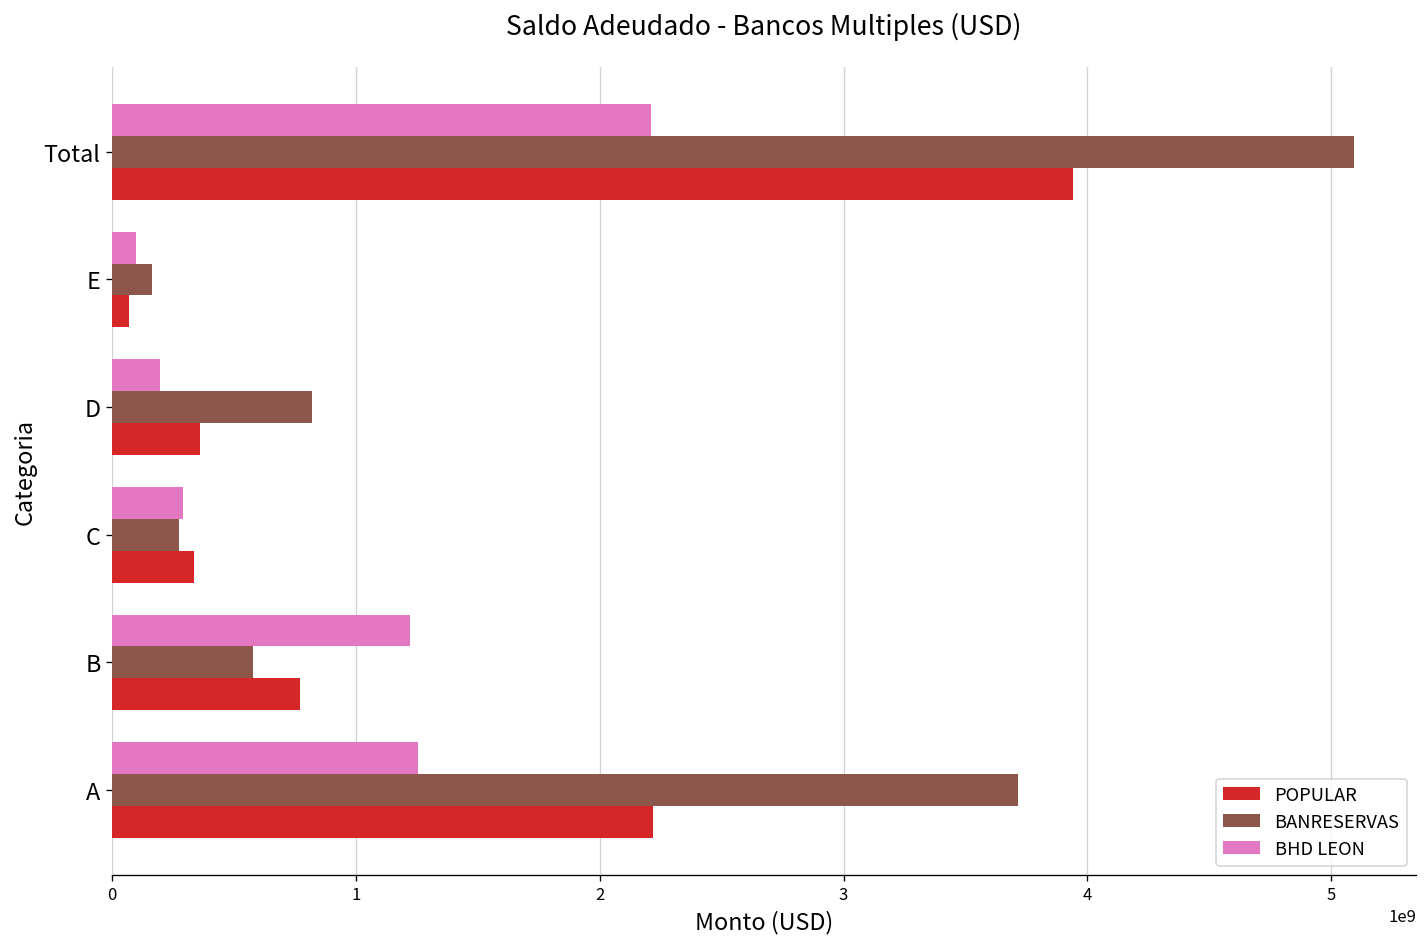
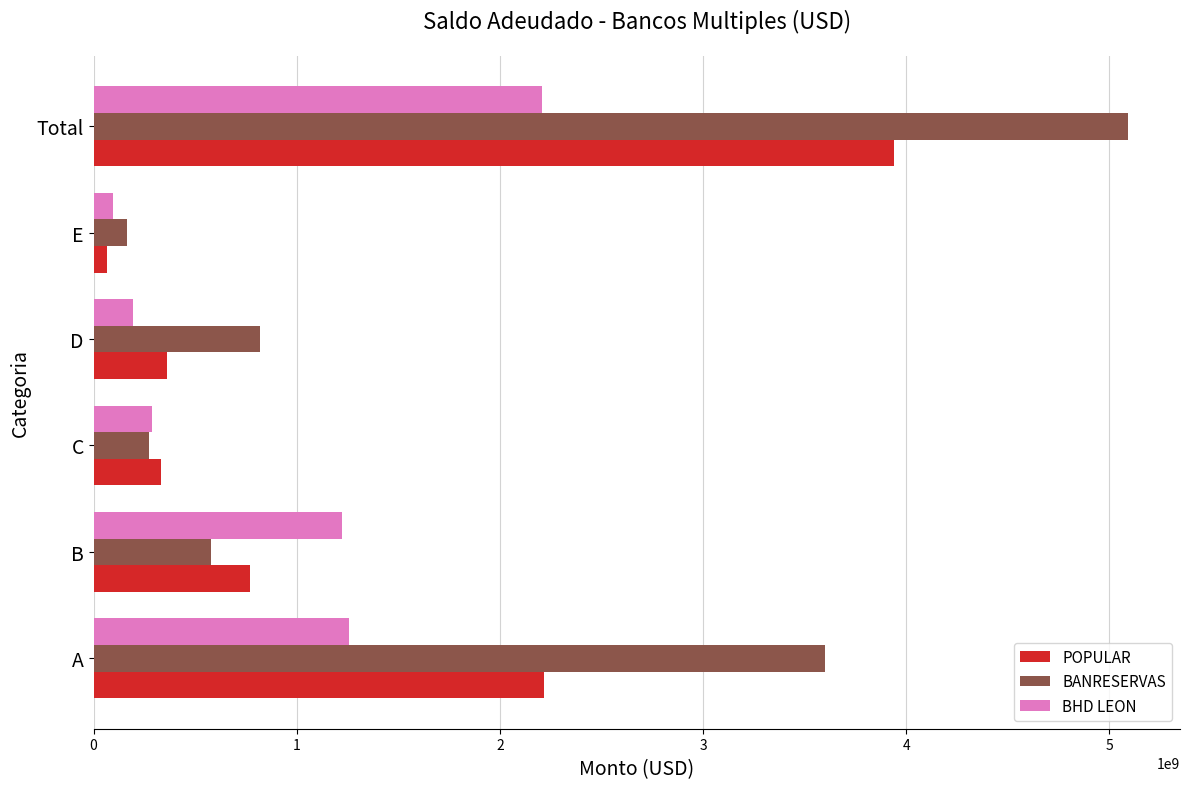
BANRESERVAS, A: 3710000000 -> 3600000000
